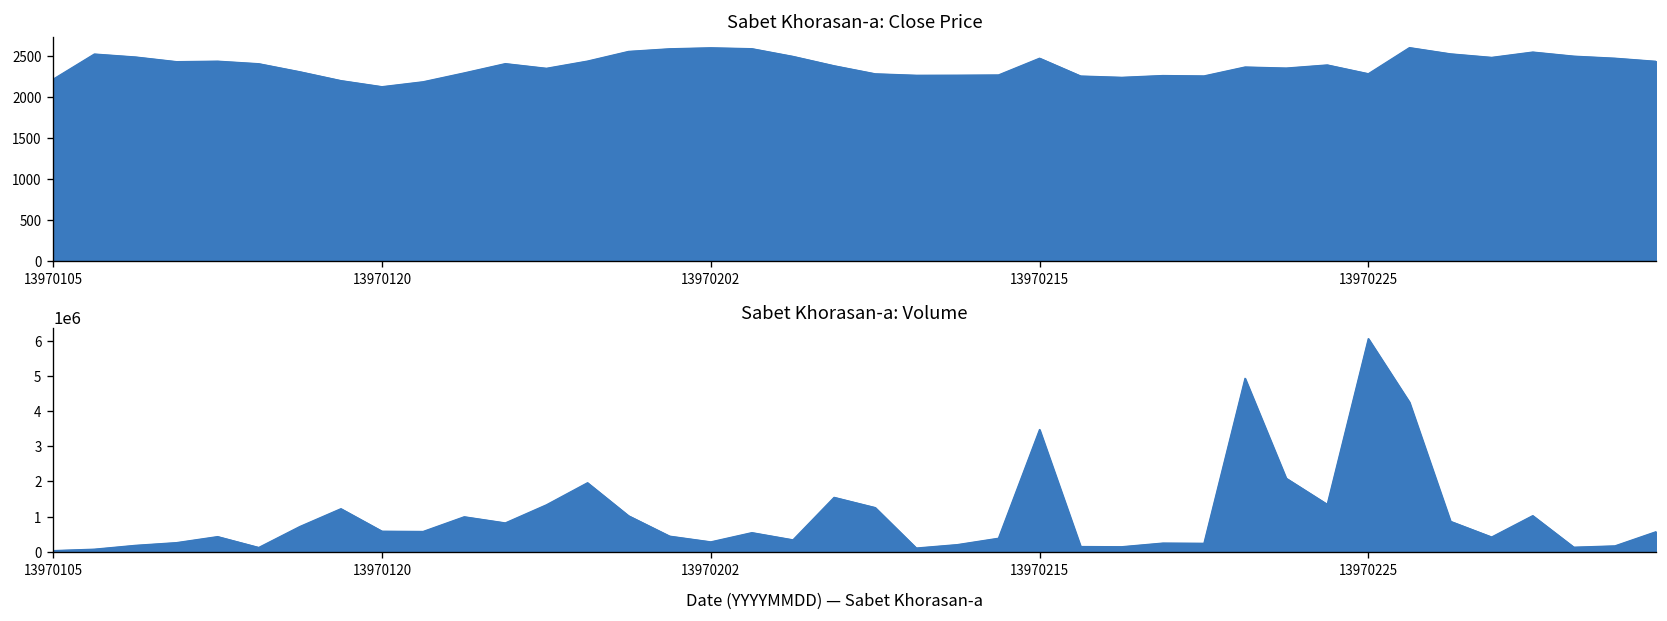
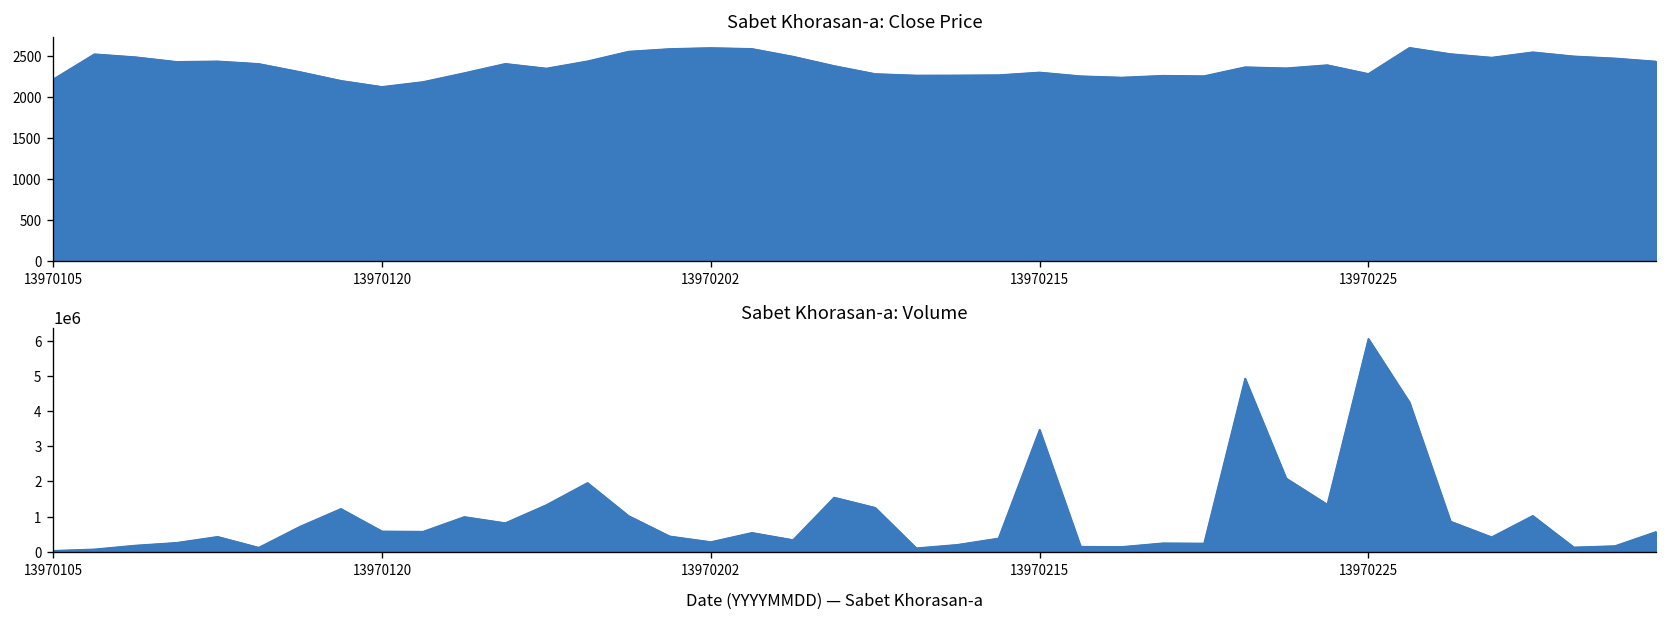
Sabet Khorasan-a: Close Price, 13970215: 2500 -> 2300
